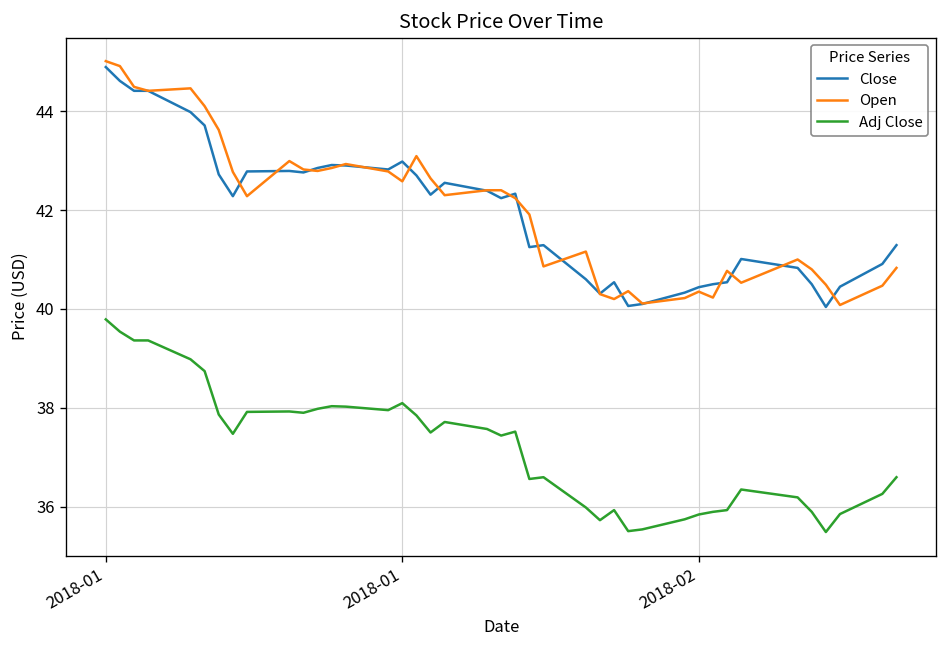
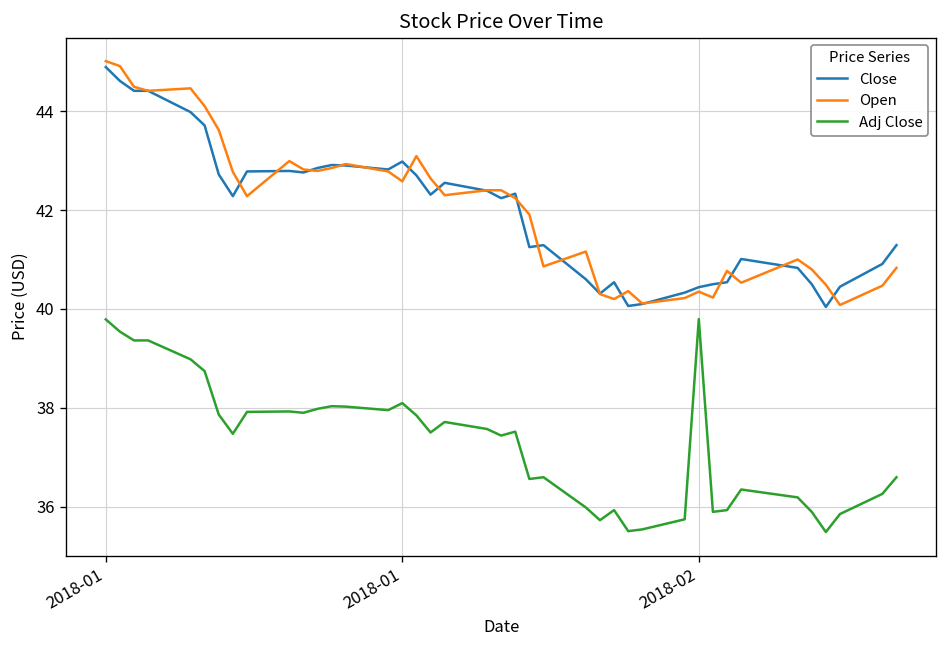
Adj Close, 2018-02: 35.8 -> 39.8
